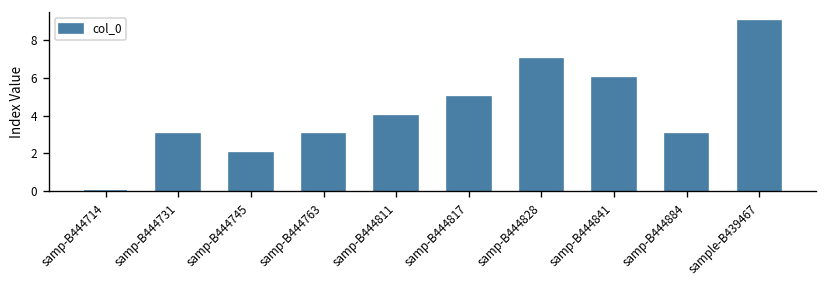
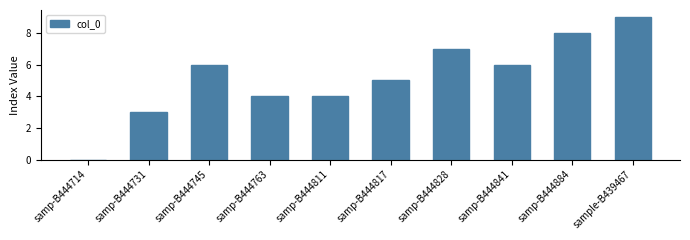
samp-B444745: 2 -> 6
samp-B444763: 3 -> 4
samp-B444884: 3 -> 8
